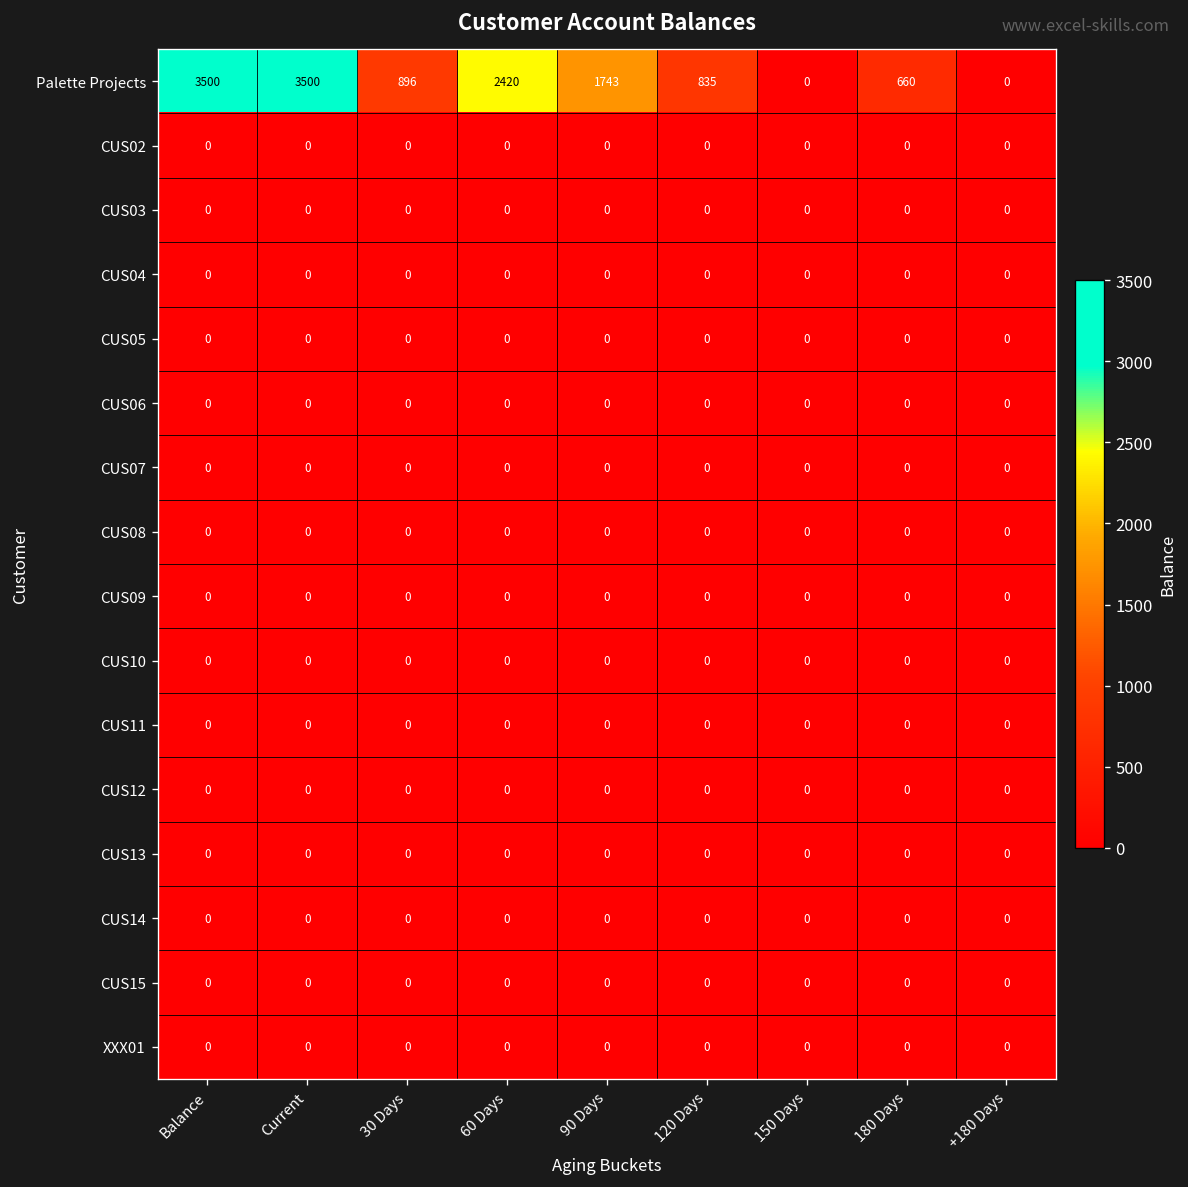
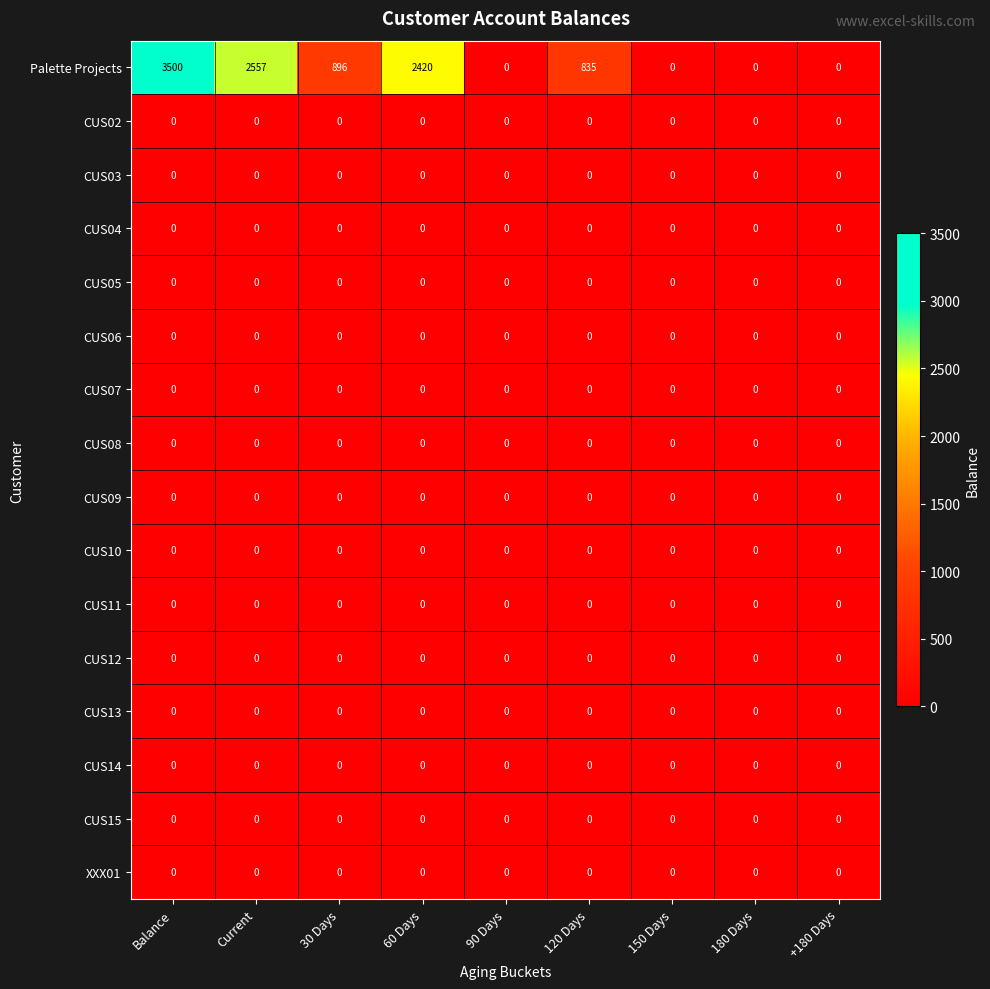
Palette Projects, Current: 3500 -> 2557
Palette Projects, 90 Days: 1743 -> 0
Palette Projects, 180 Days: 660 -> 0
